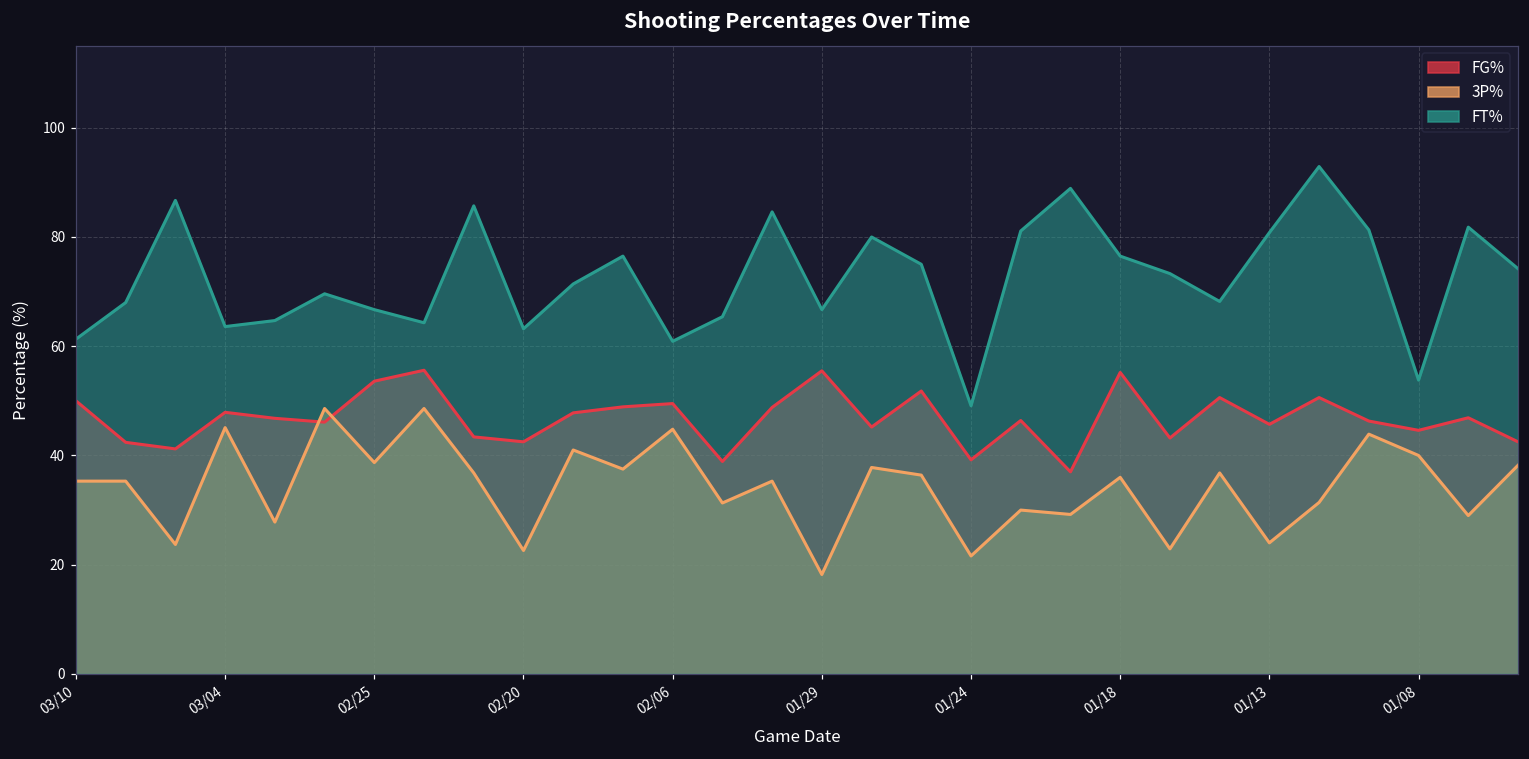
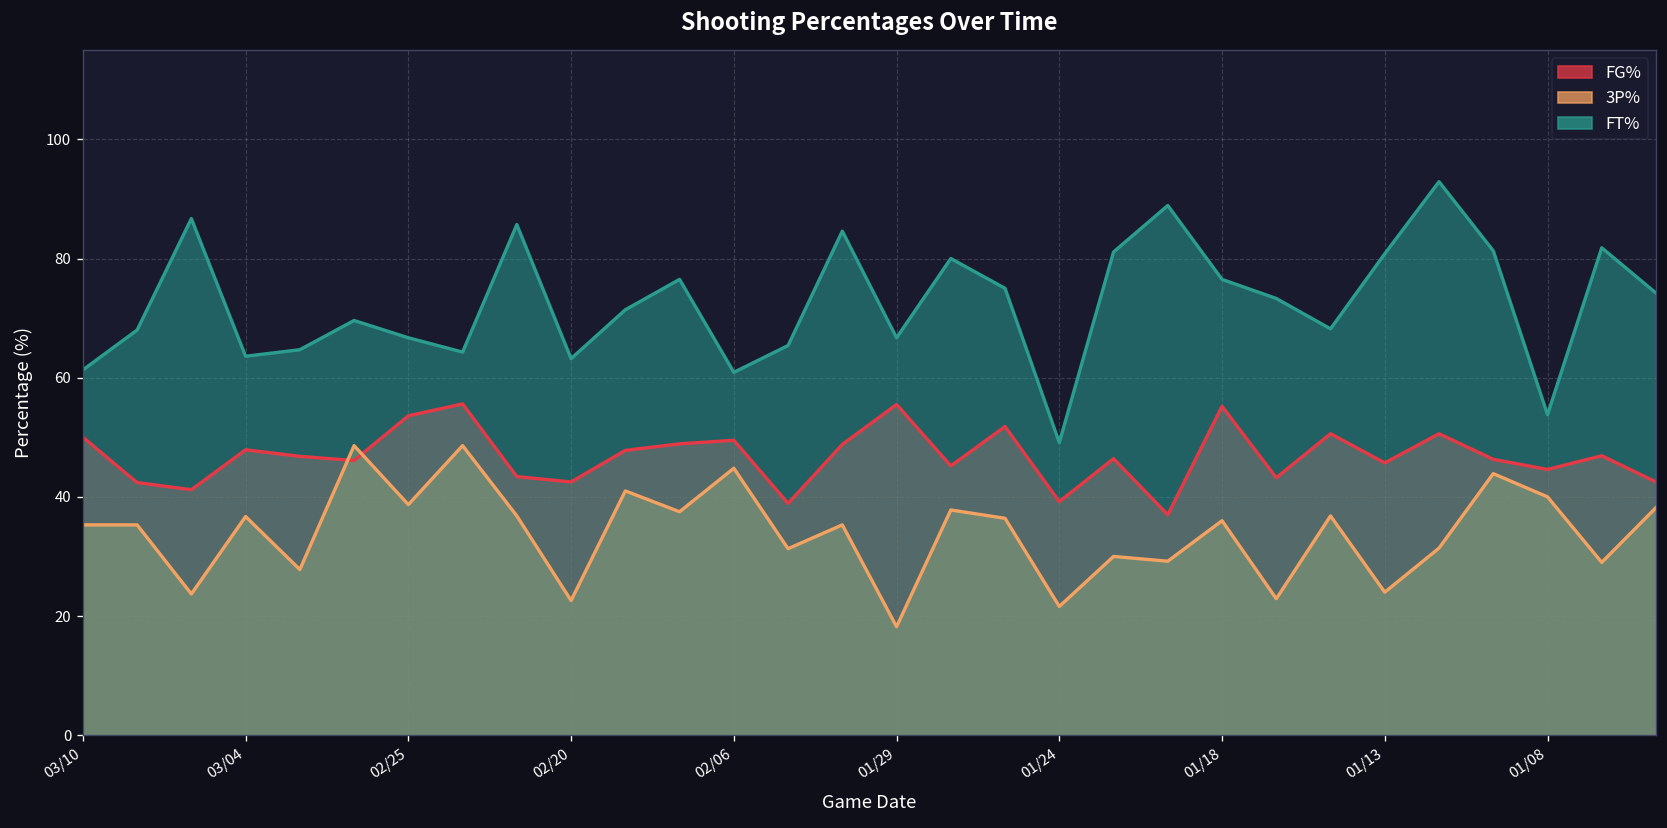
3P%, 03/04: 45 -> 37
